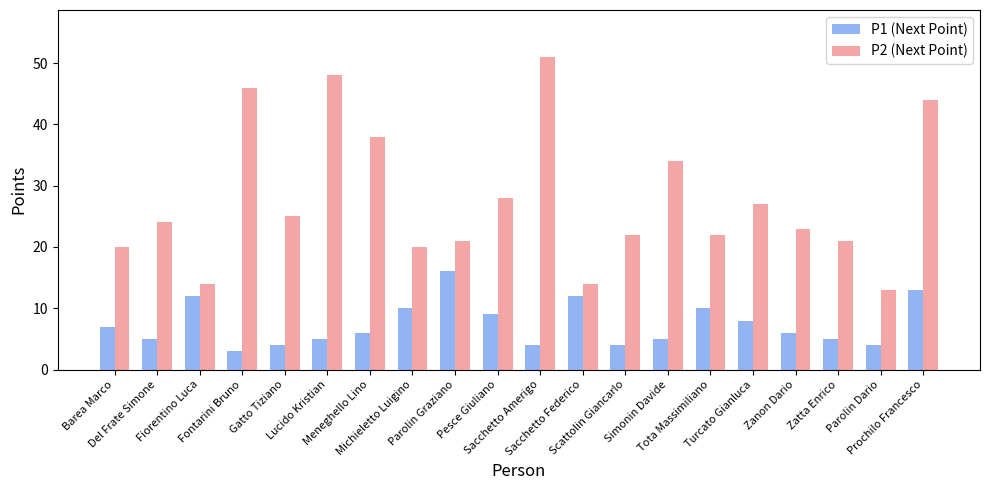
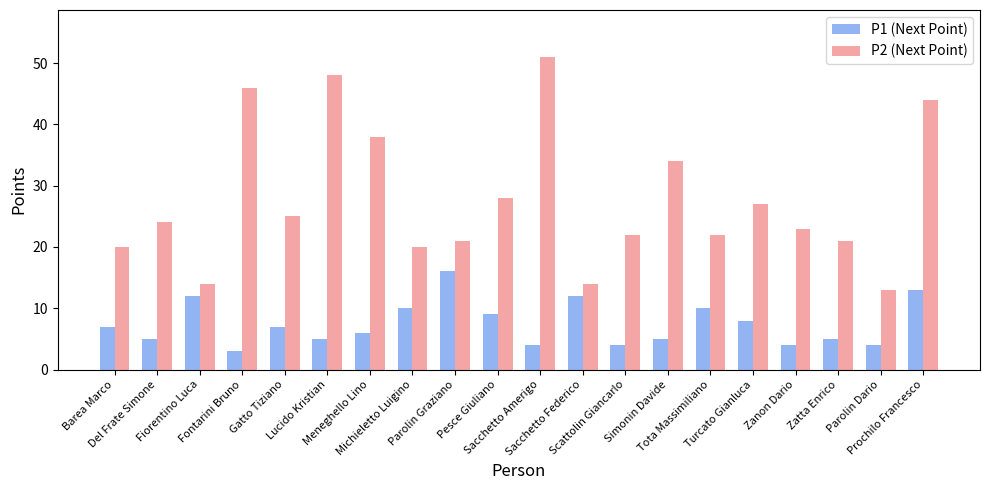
P1 (Next Point), Gatto Tiziano: 4 -> 7
P1 (Next Point), Zanon Dario: 6 -> 4
